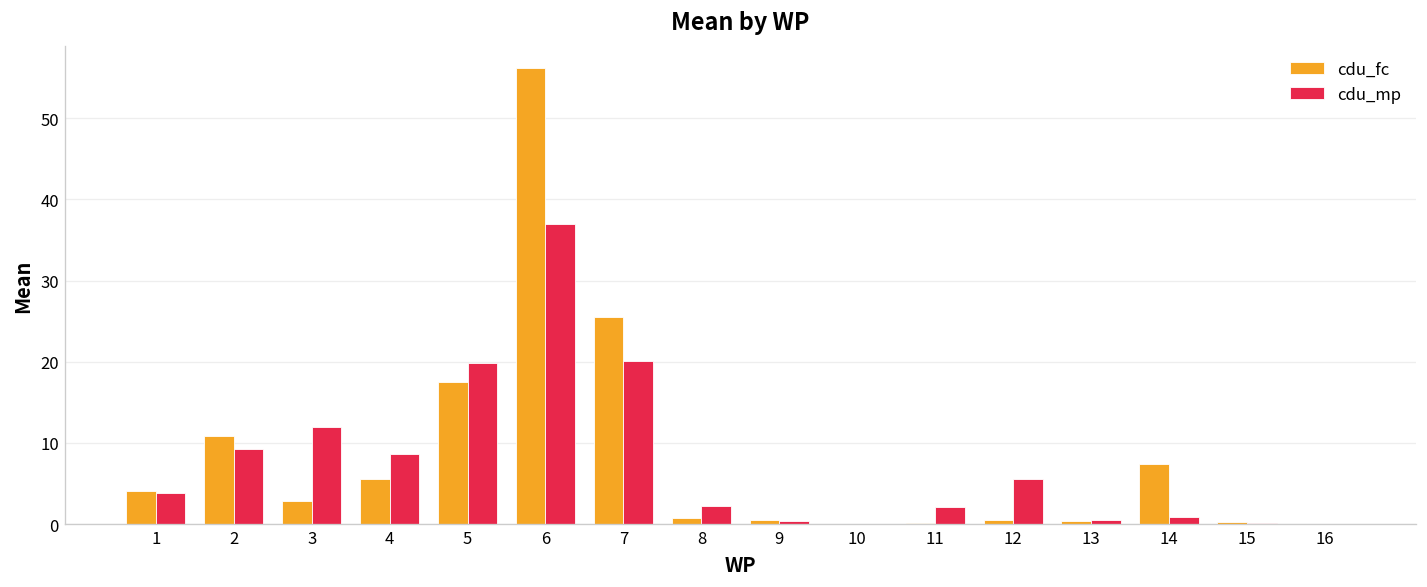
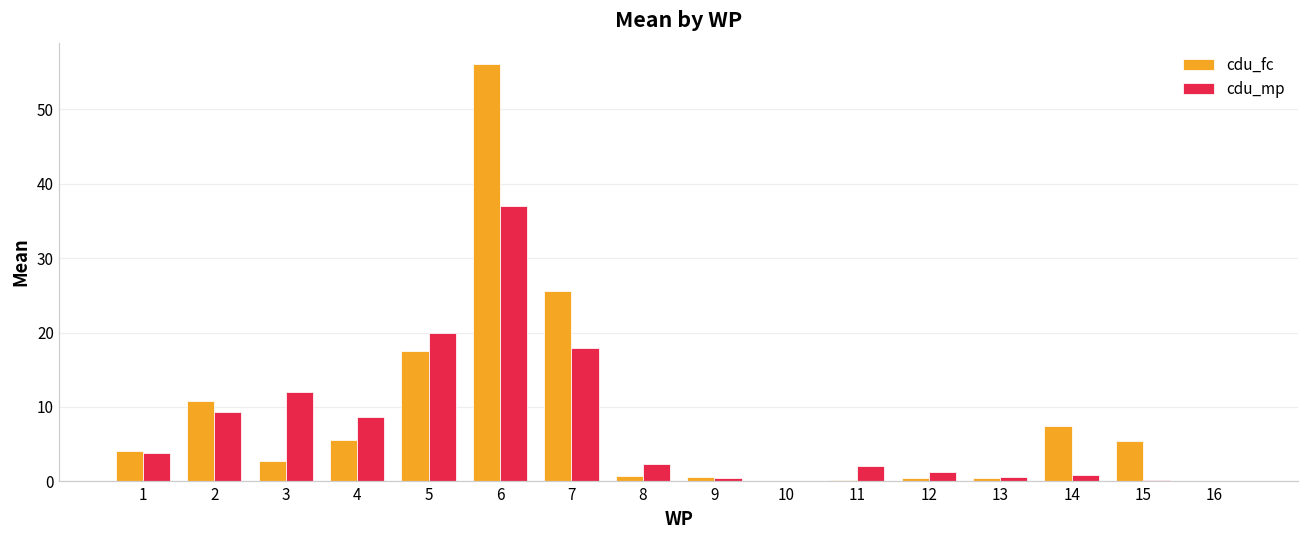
cdu_mp, 7: 20 -> 18
cdu_mp, 12: 6 -> 1
cdu_fc, 15: 0 -> 5
